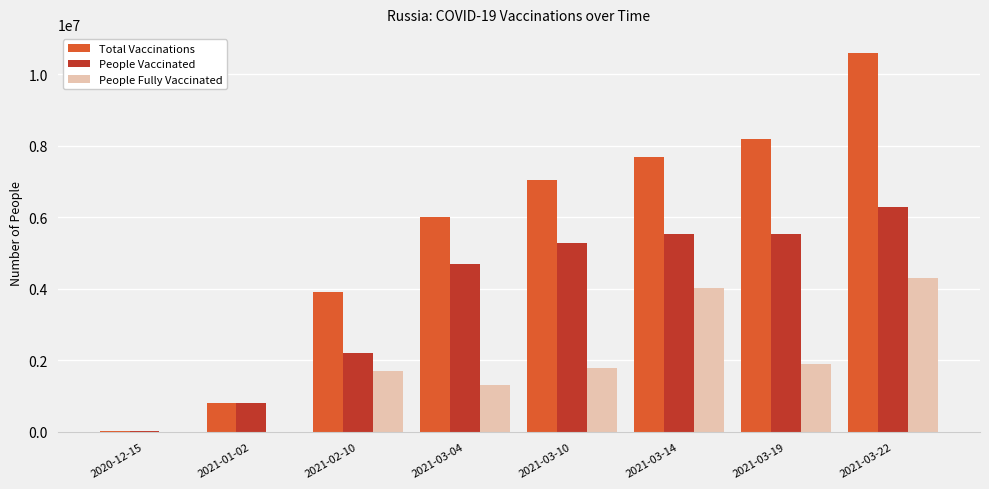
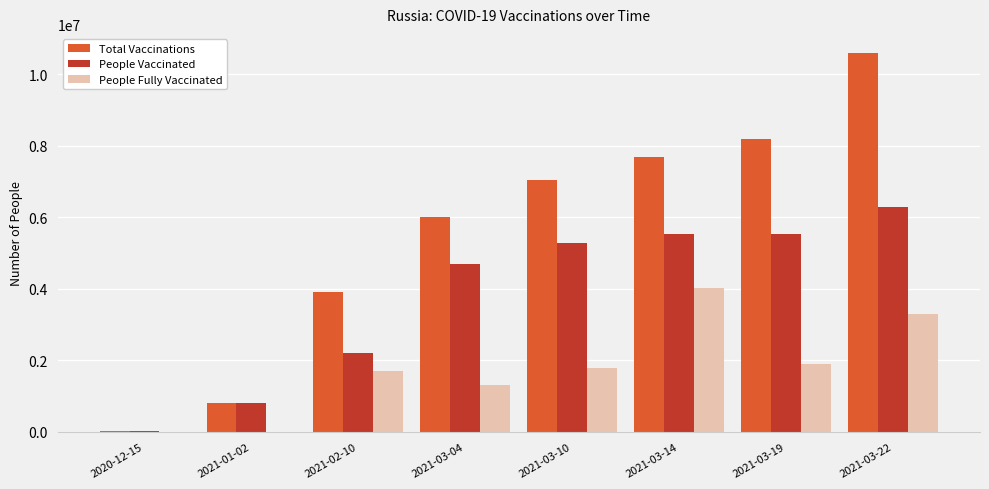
People Fully Vaccinated, 2021-03-22: 4300000 -> 3300000
